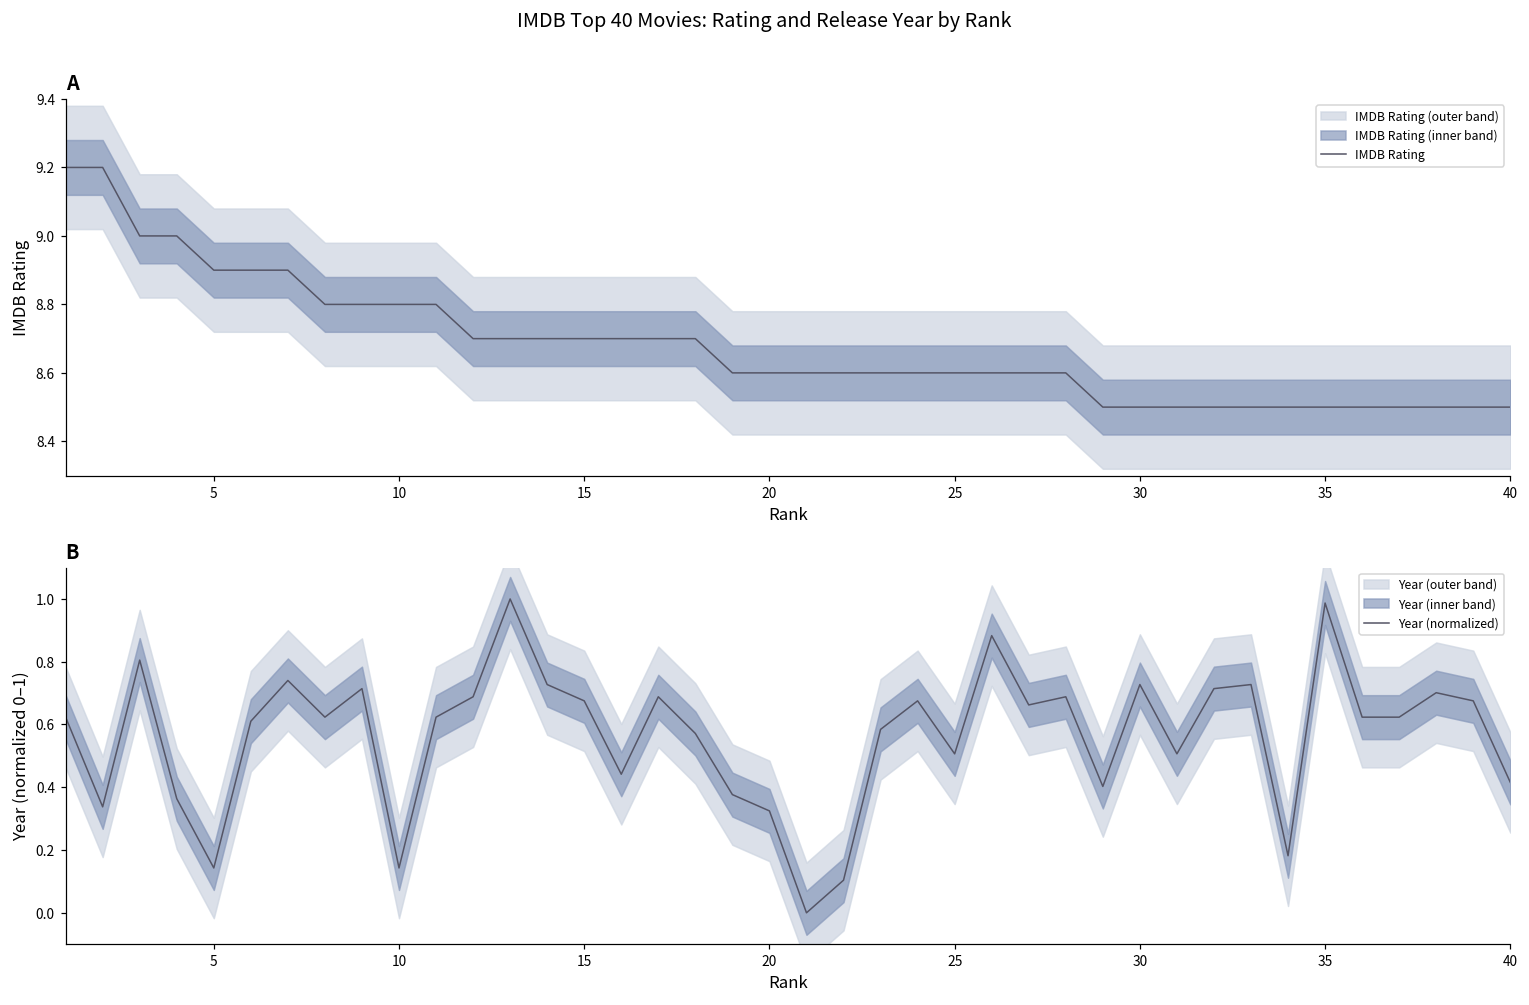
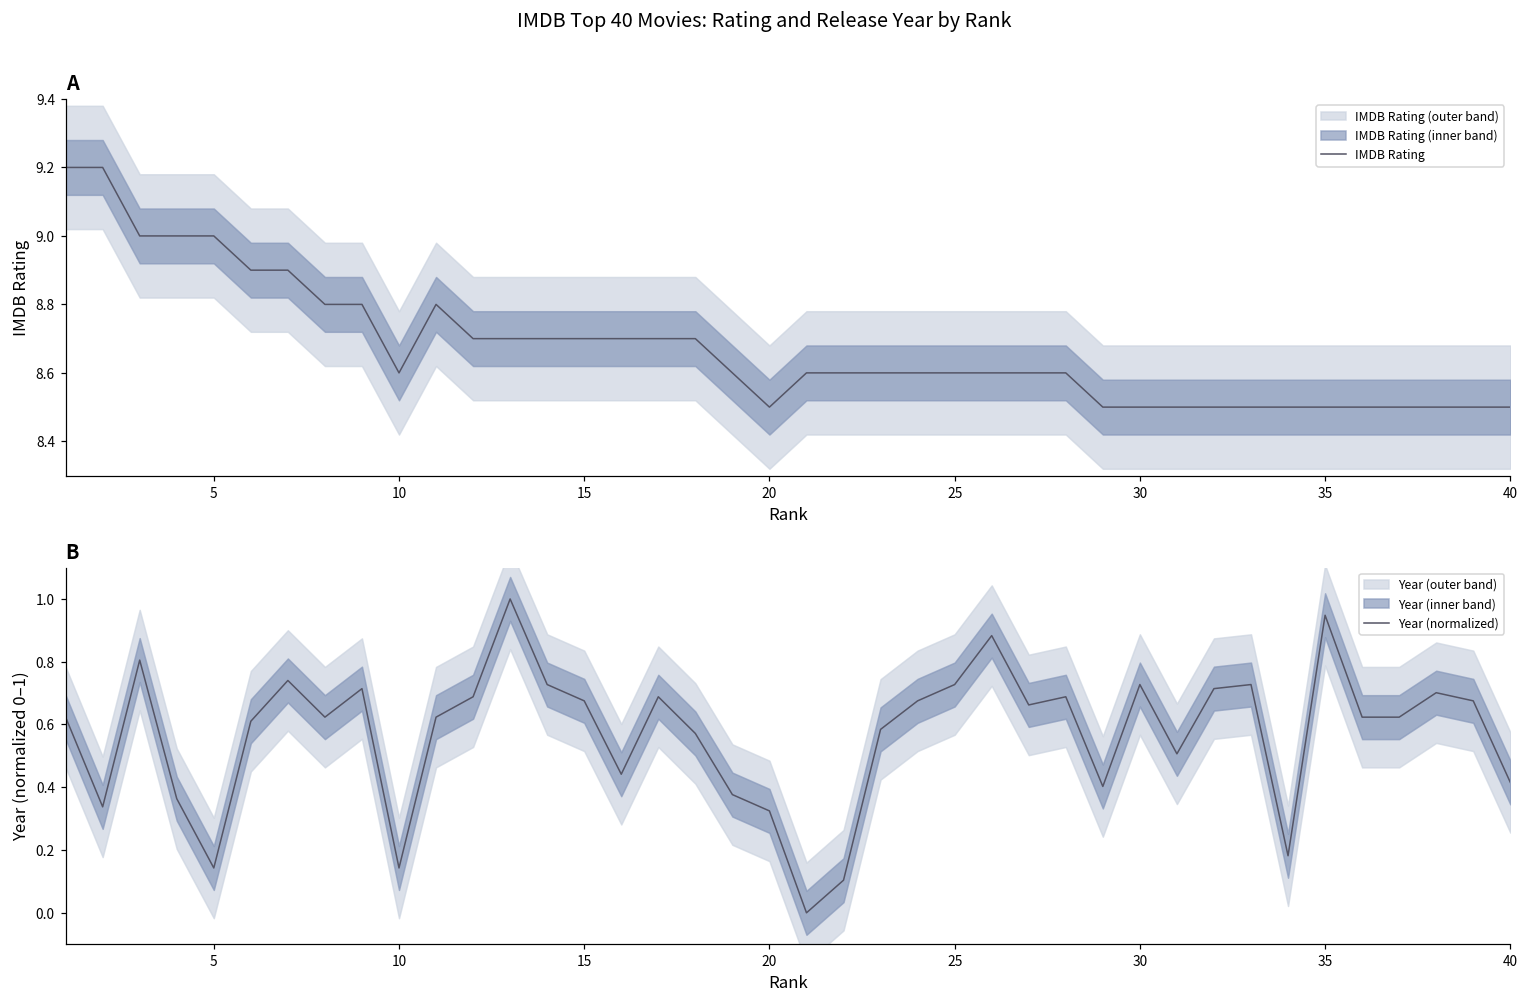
A, IMDB Rating, 5: 8.9 -> 9.0
A, IMDB Rating, 10: 8.8 -> 8.6
A, IMDB Rating, 20: 8.6 -> 8.5
B, Year (normalized), 25: 0.51 -> 0.73
B, Year (normalized), 35: 0.99 -> 0.95
